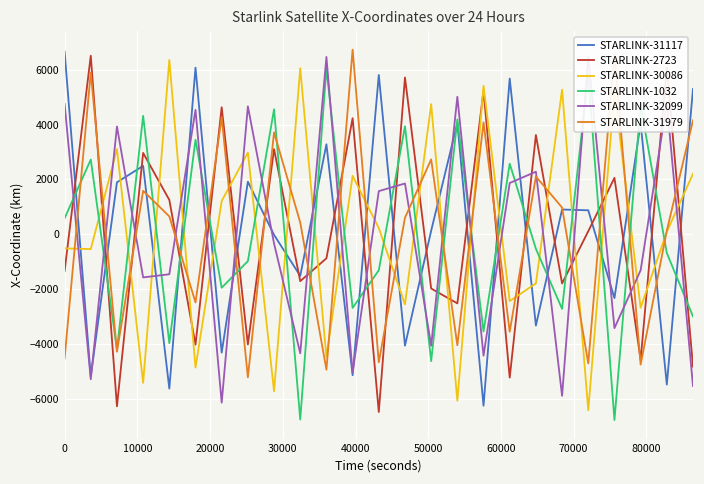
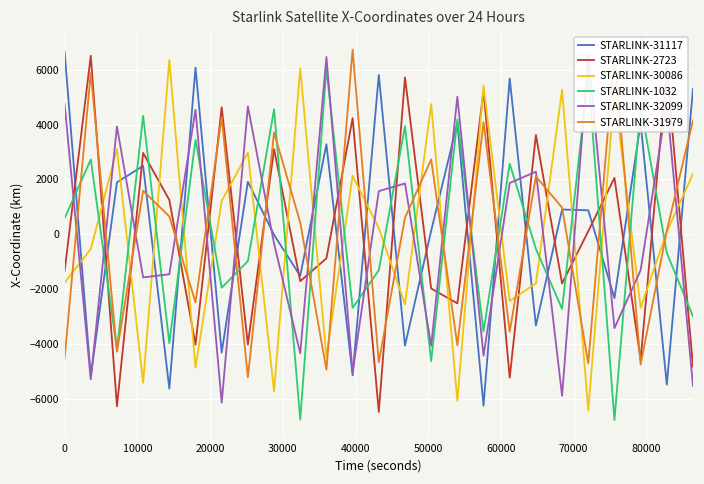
STARLINK-30086, 0: -500 -> -1800
